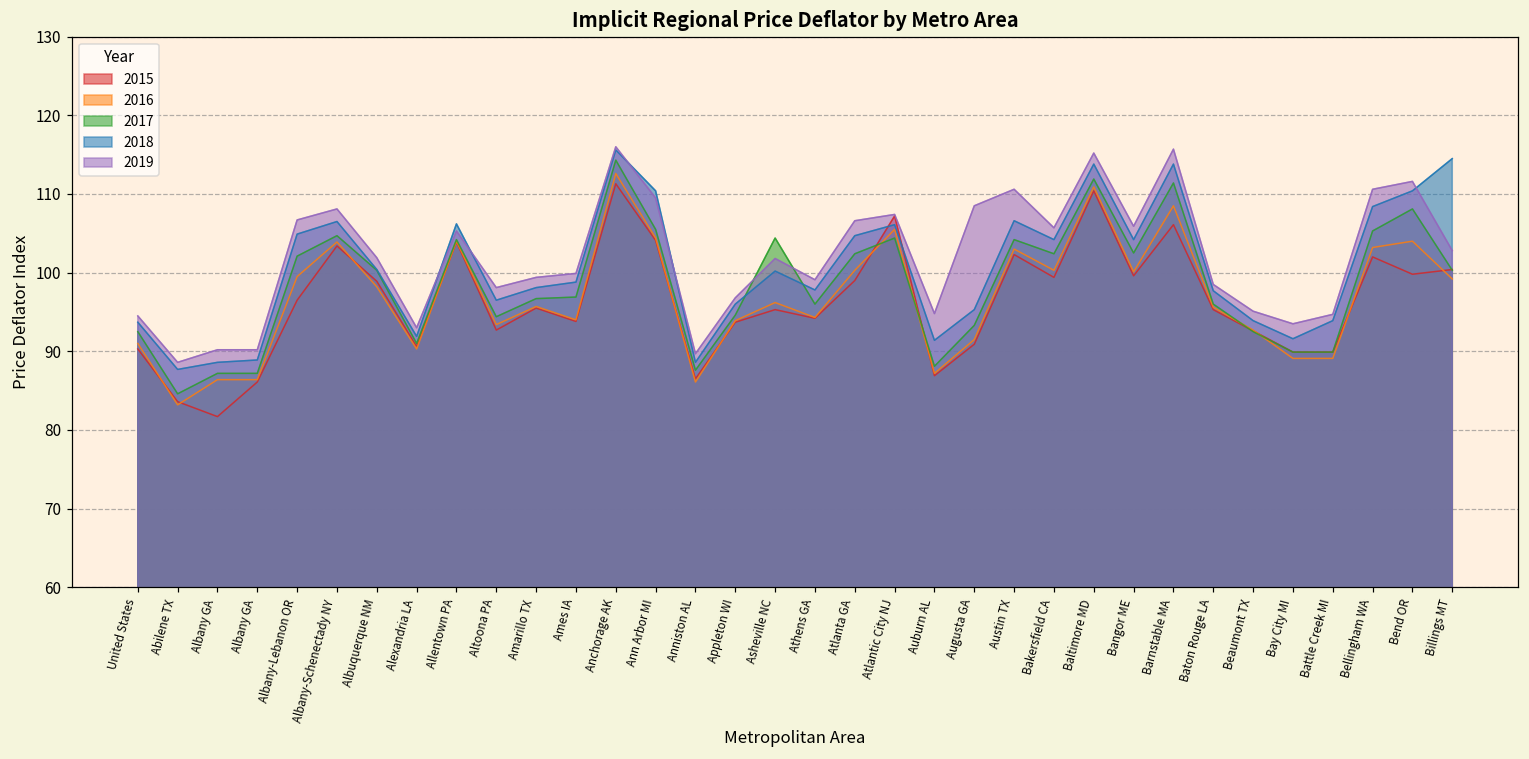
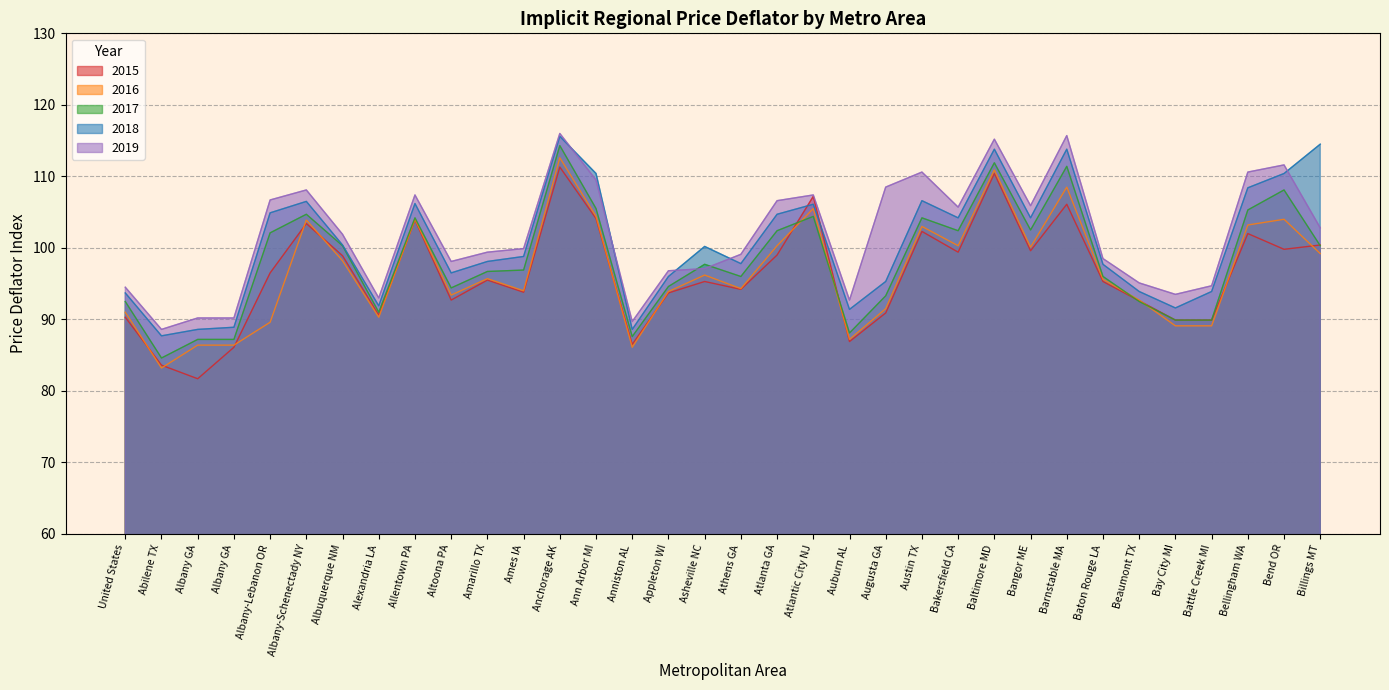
2016, Albany-Lebanon OR: 100 -> 90
2019, Allentown PA: 105 -> 107
2017, Asheville NC: 104 -> 98
2019, Asheville NC: 102 -> 97
2019, Auburn AL: 95 -> 93
